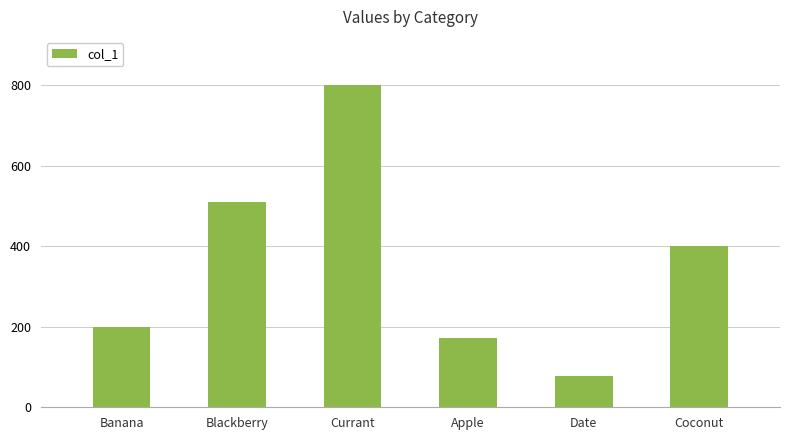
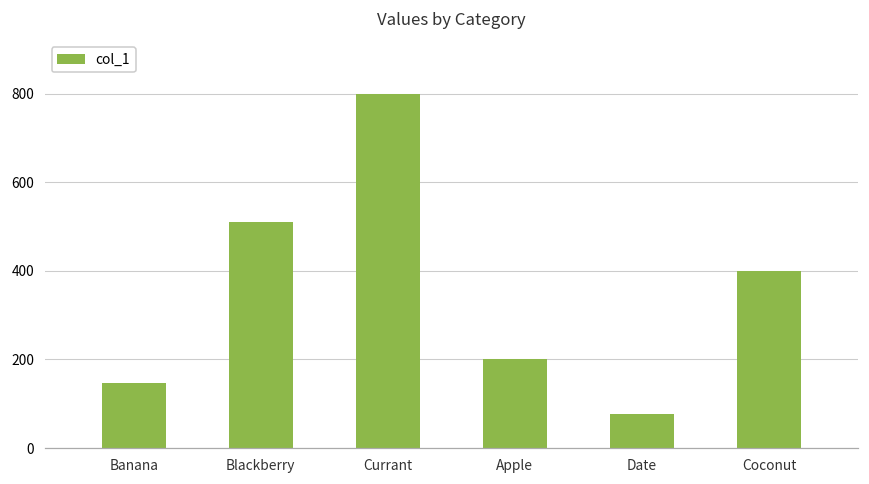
Banana: 200 -> 150
Apple: 170 -> 200
